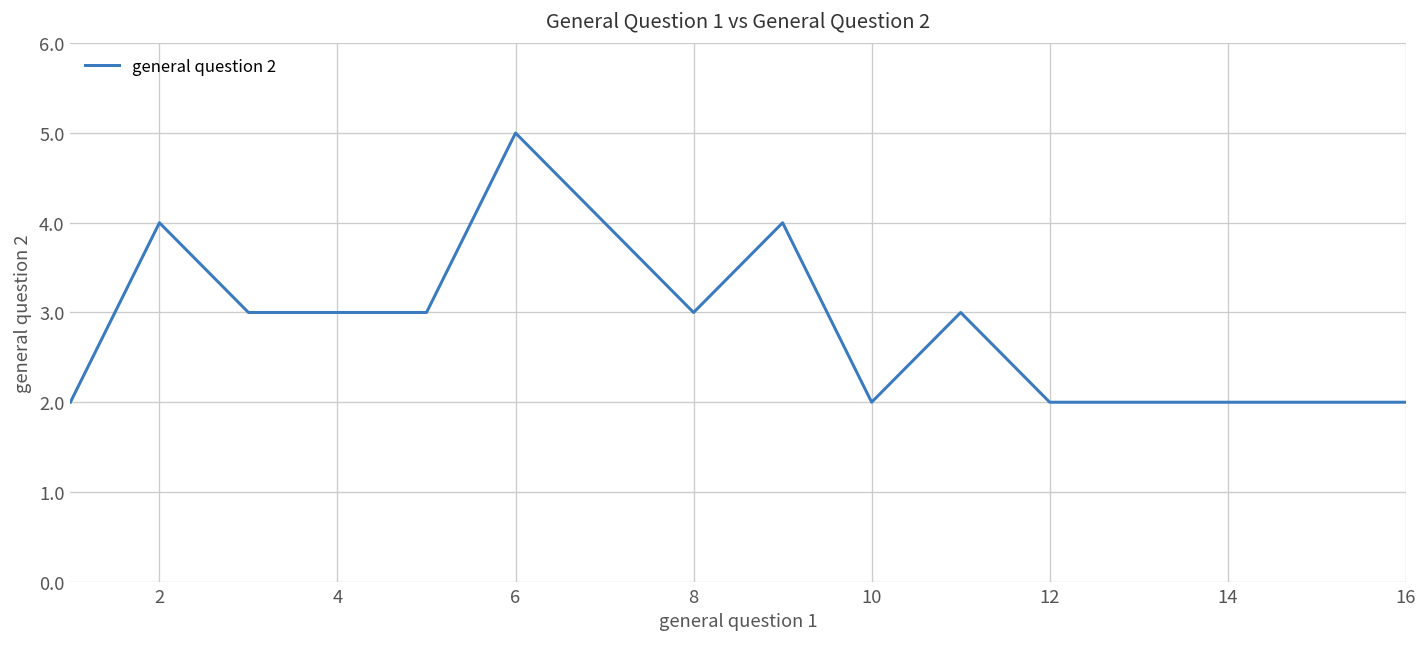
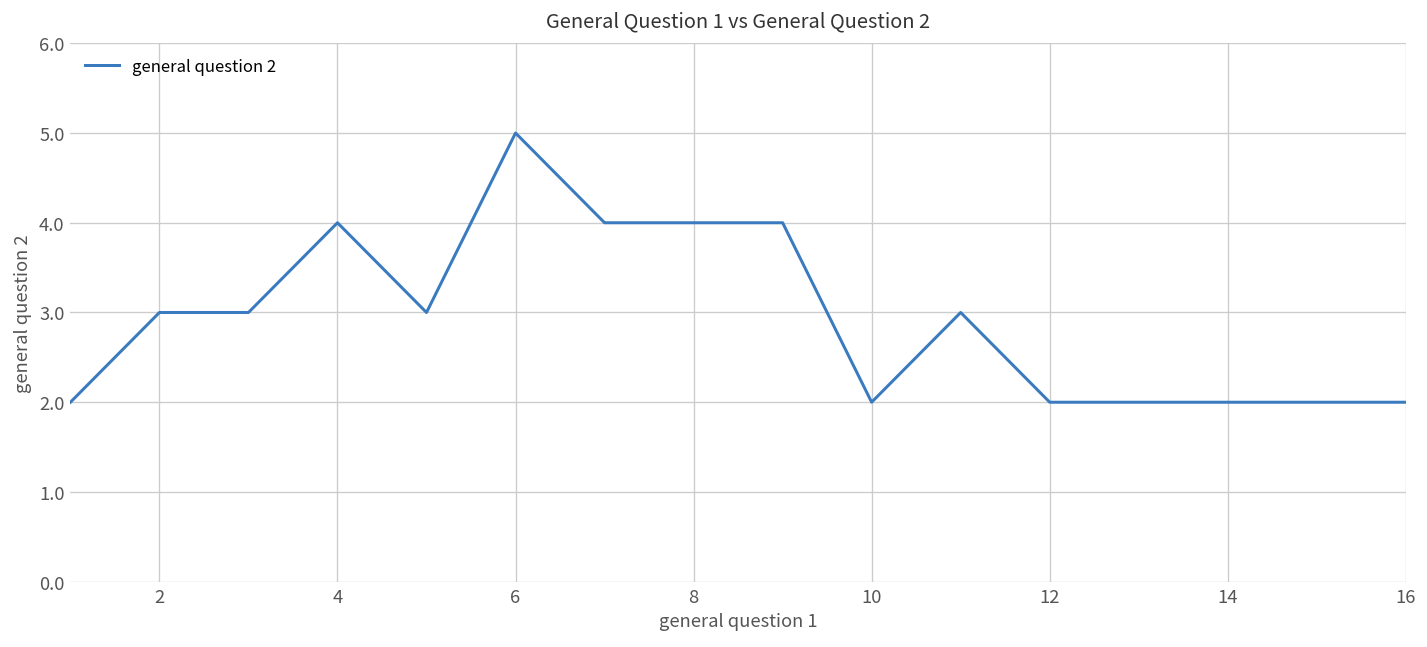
2: 4 -> 3
4: 3 -> 4
8: 3 -> 4
